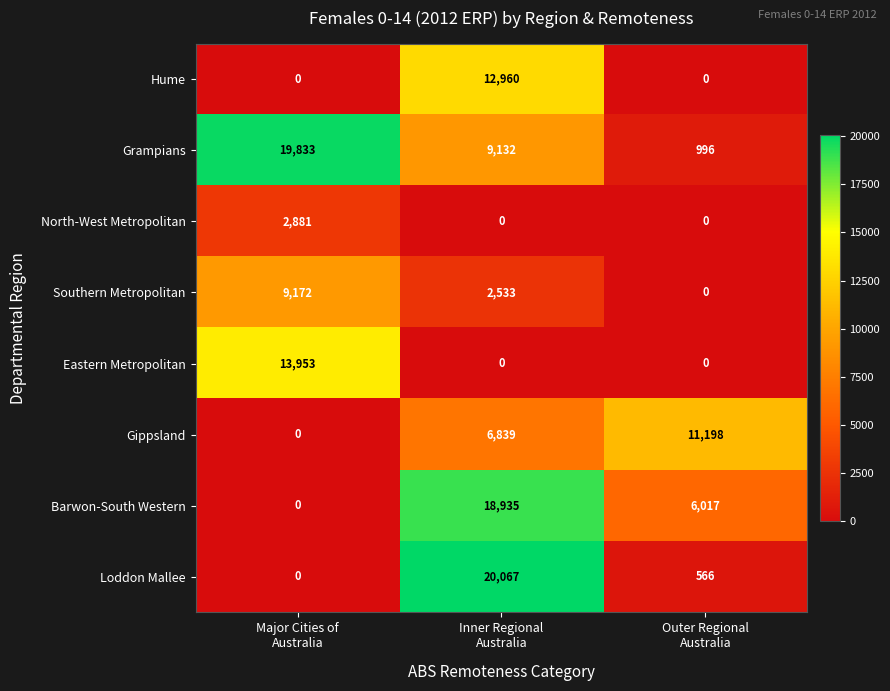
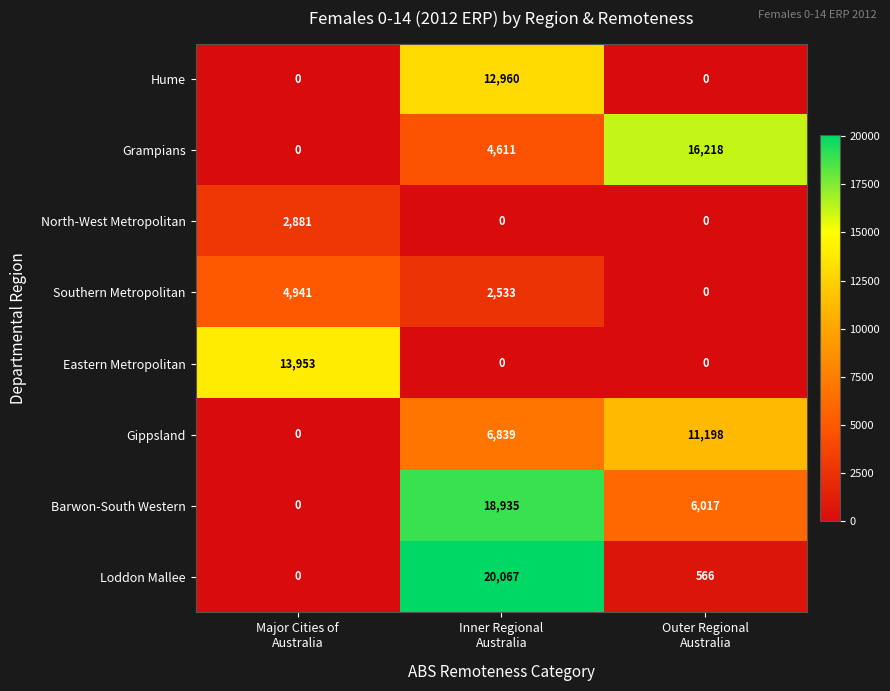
Grampians, Major Cities of Australia: 19,833 -> 0
Grampians, Inner Regional Australia: 9,132 -> 4,611
Grampians, Outer Regional Australia: 996 -> 16,218
Southern Metropolitan, Major Cities of Australia: 9,172 -> 4,941
